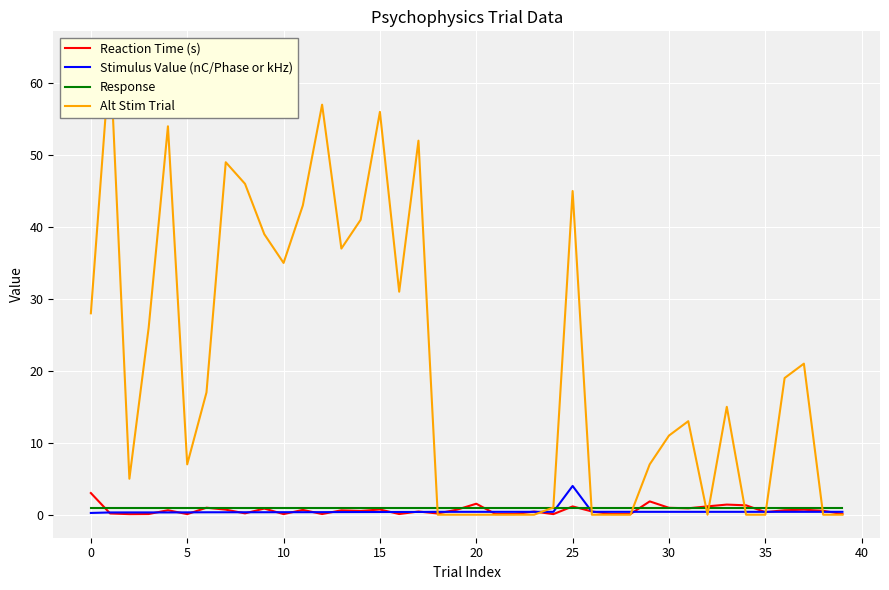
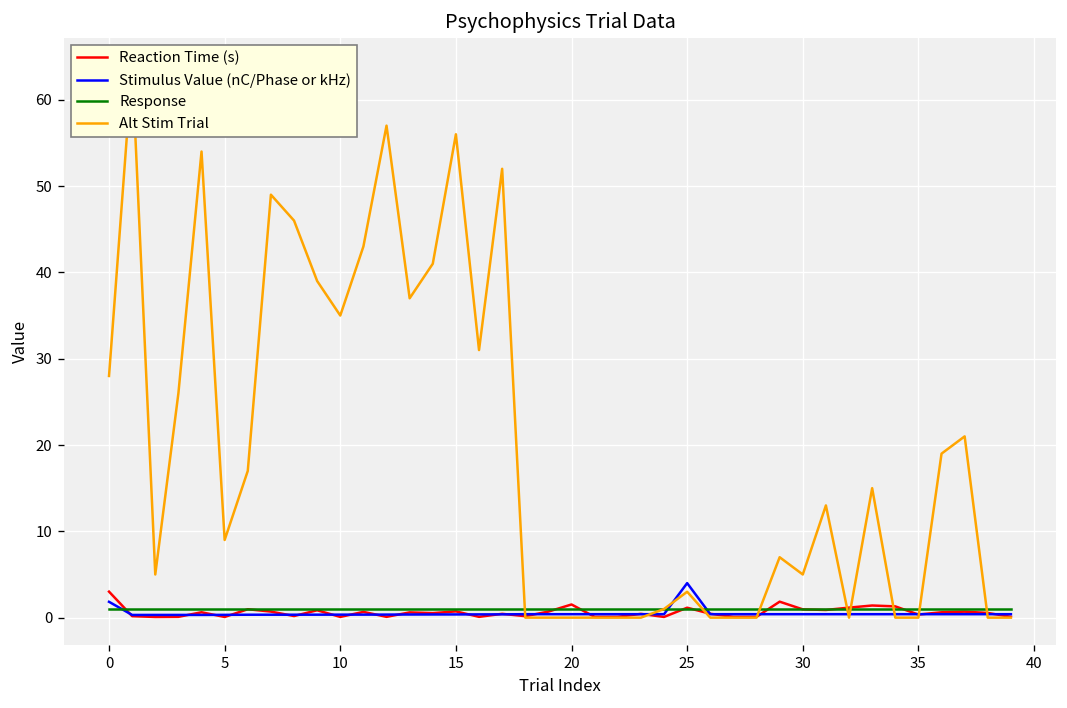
Stimulus Value (nC/Phase or kHz), 0: 0 -> 2
Alt Stim Trial, 5: 7 -> 9
Alt Stim Trial, 25: 45 -> 3
Alt Stim Trial, 30: 11 -> 5
